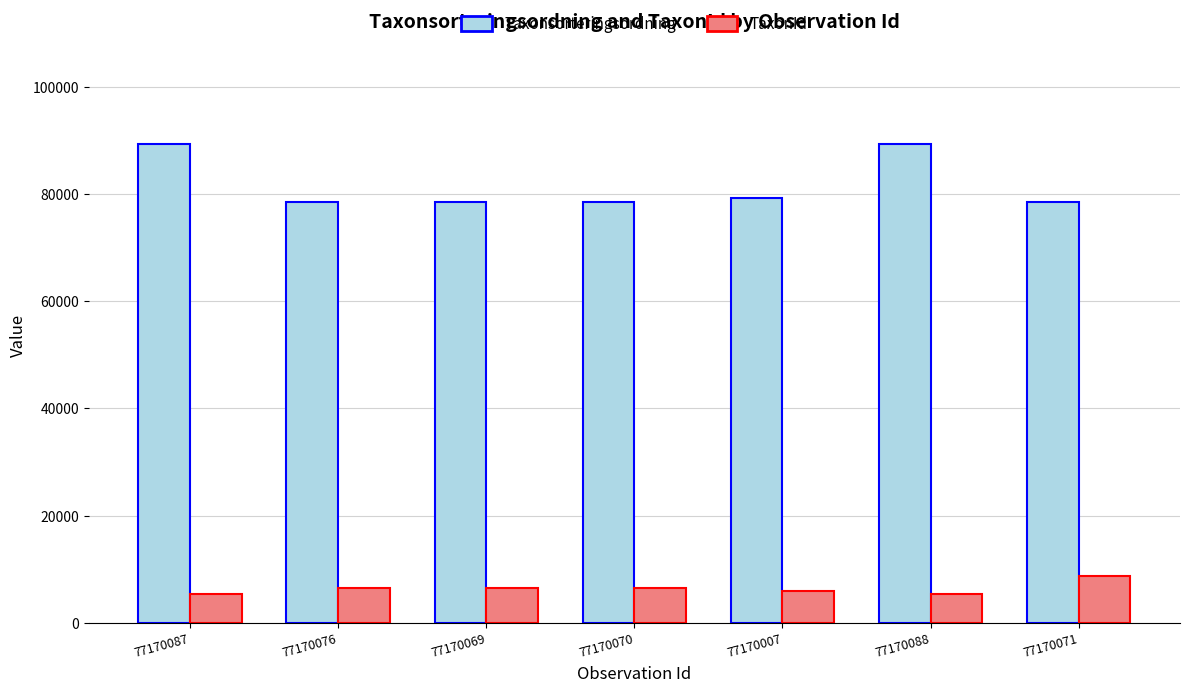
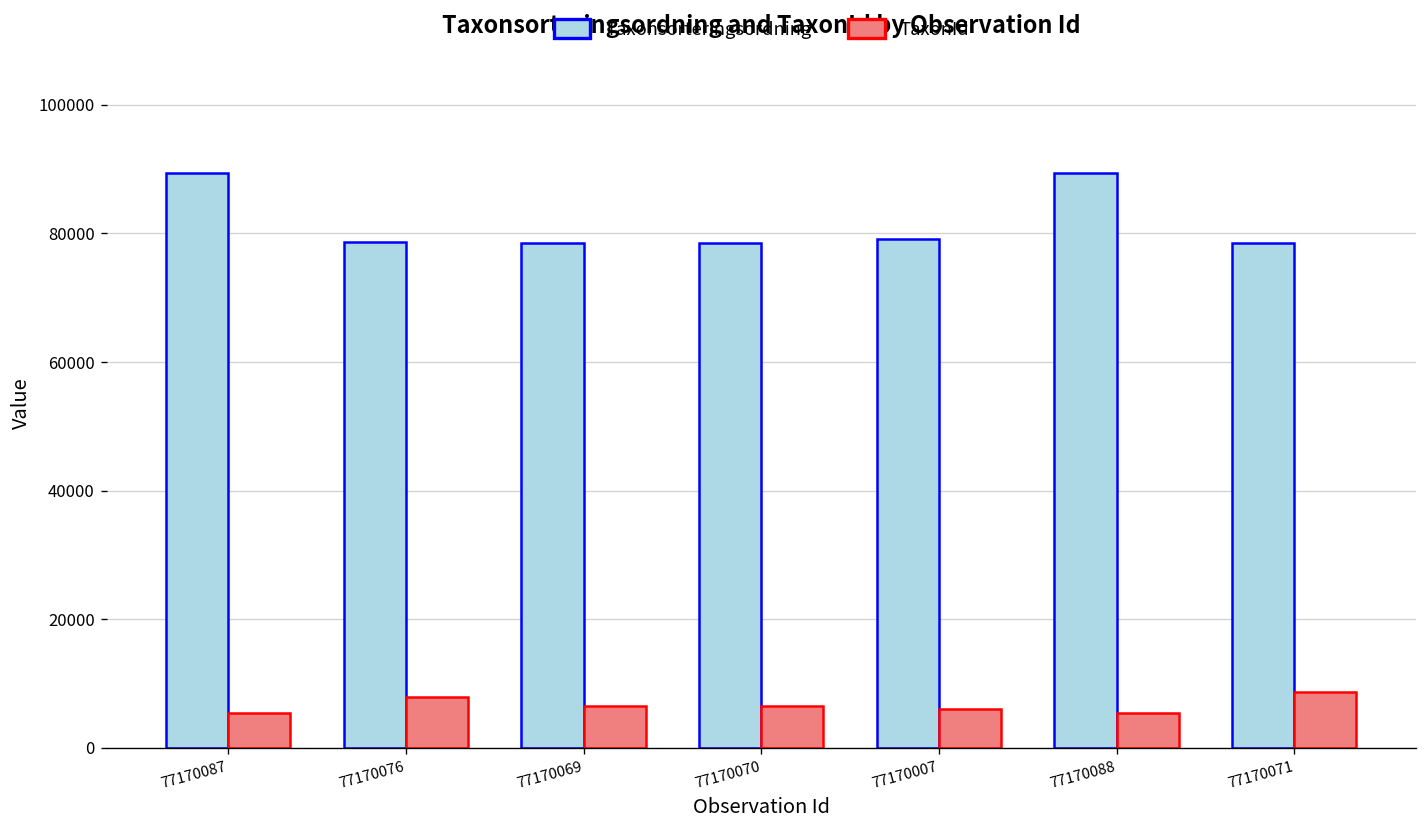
TaxonId, 77170076: 6000 -> 8000
